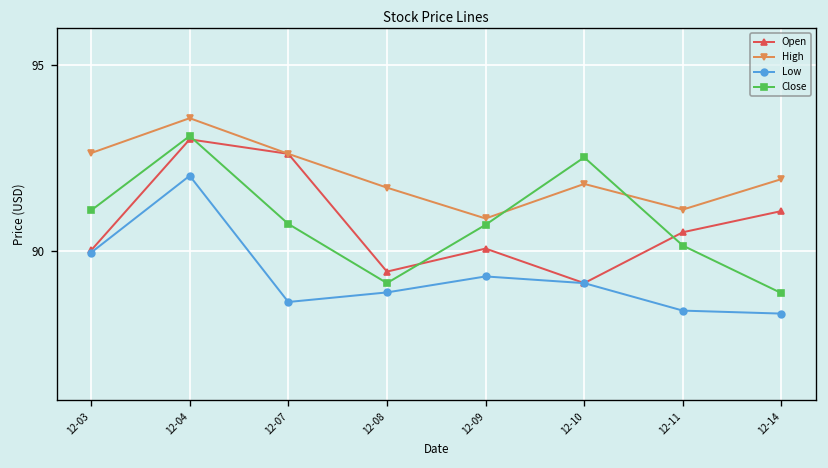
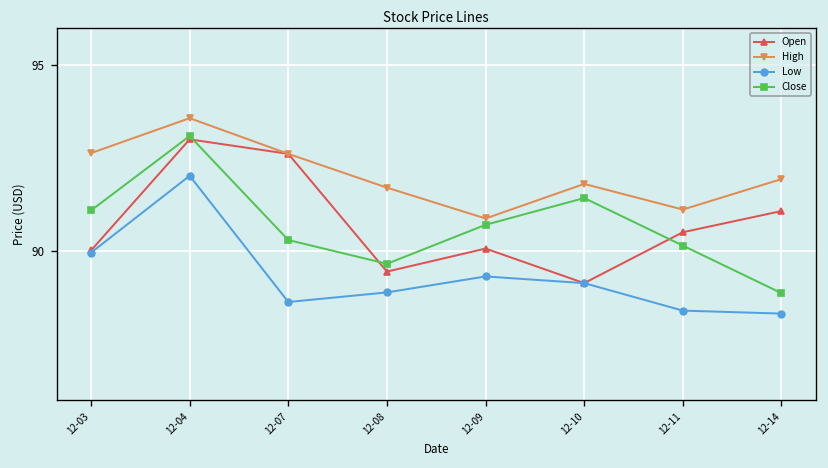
Close, 12-07: 90.7 -> 90.3
Close, 12-08: 89.1 -> 89.7
Close, 12-10: 92.5 -> 91.4
